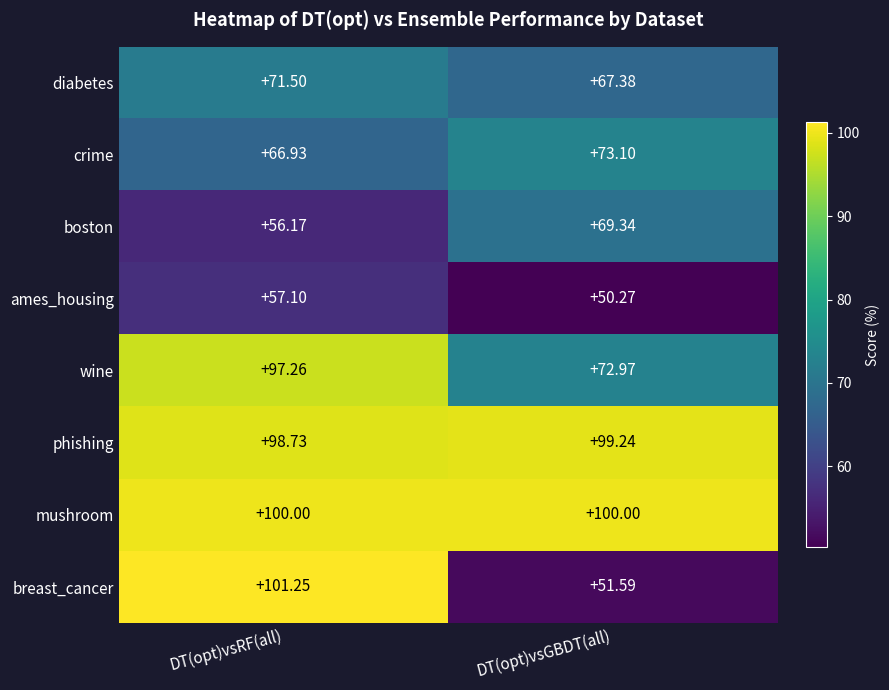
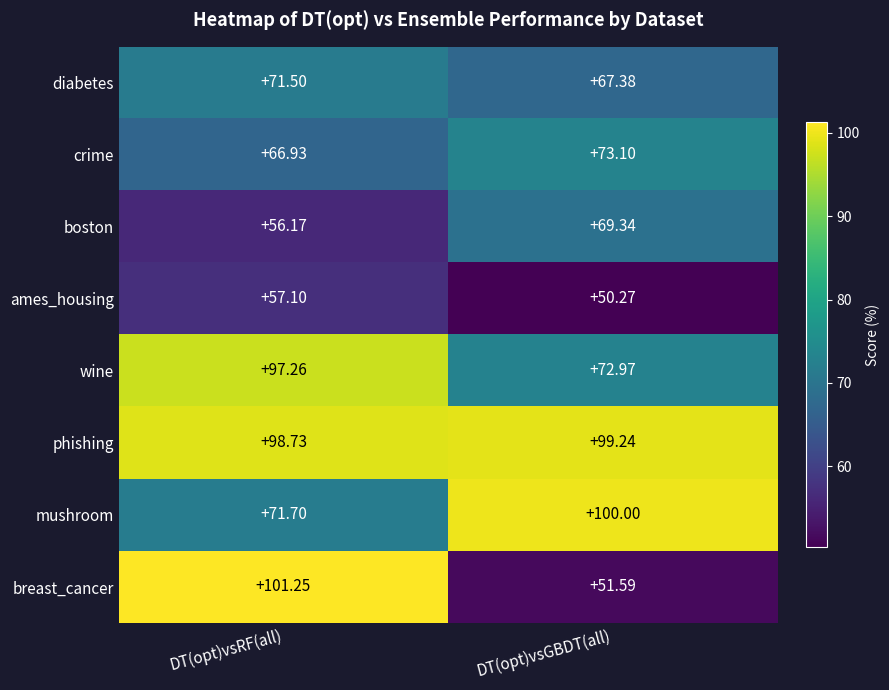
mushroom, DT(opt)vsRF(all): +100.00 -> +71.70
